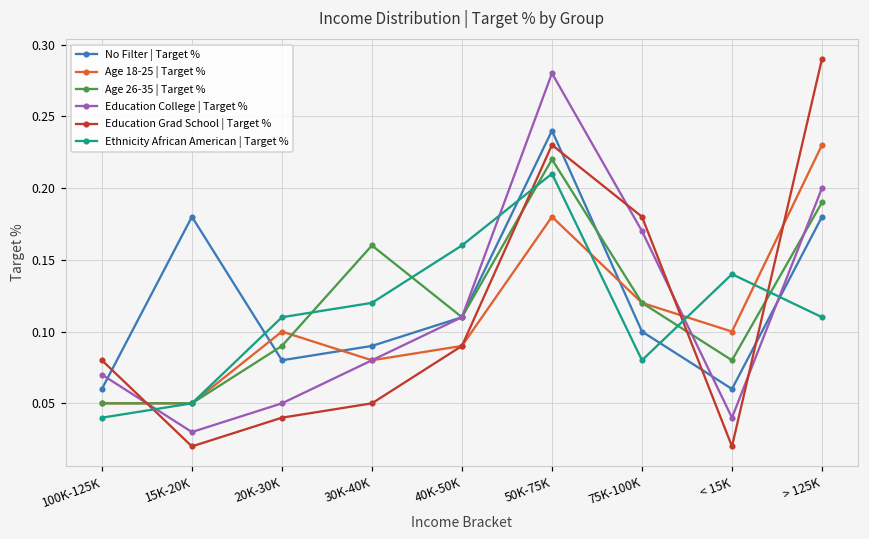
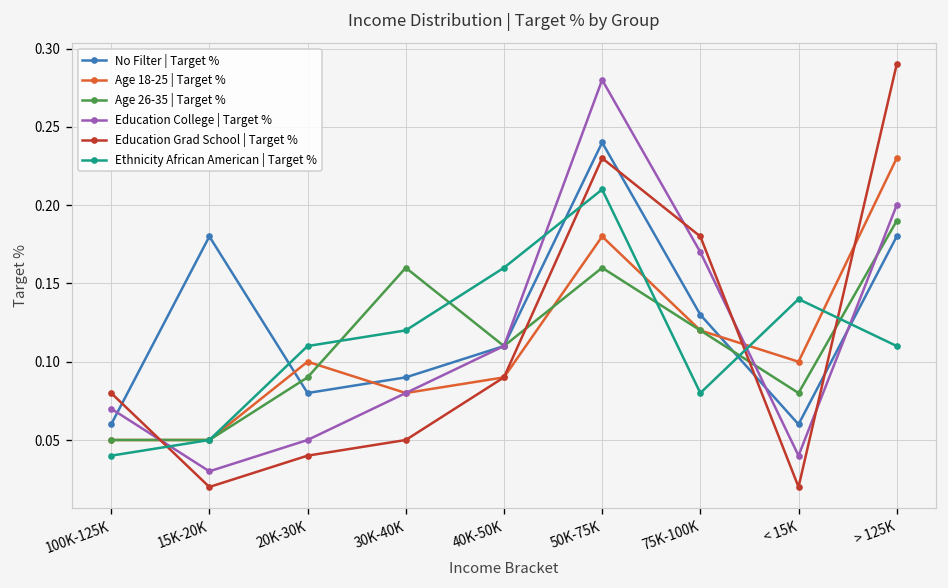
Age 26-35 | Target %, 50K-75K: 0.22 -> 0.16
No Filter | Target %, 75K-100K: 0.10 -> 0.13
